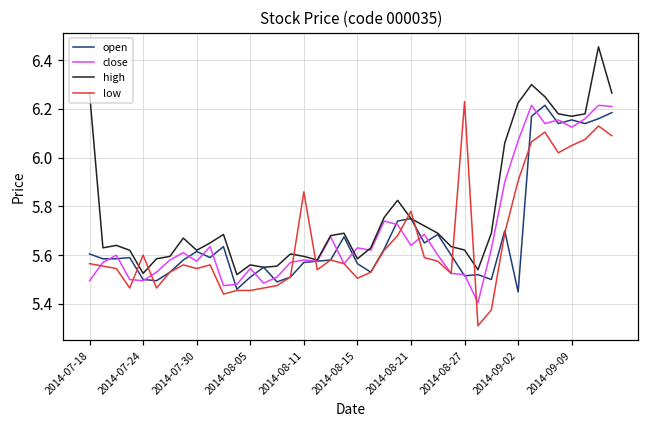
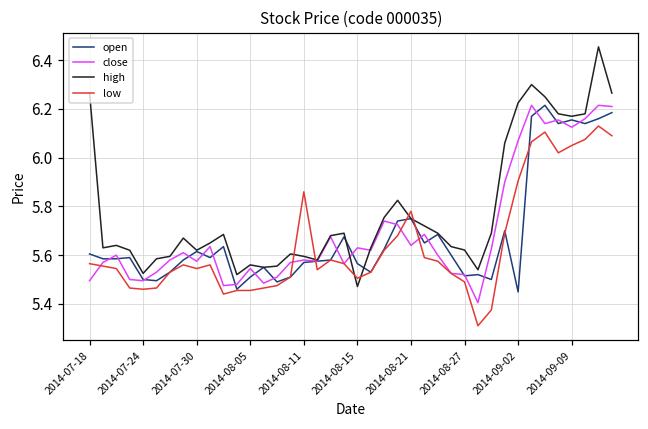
low, 2014-07-24: 5.60 -> 5.46
high, 2014-08-15: 5.59 -> 5.47
low, 2014-08-27: 6.23 -> 5.49
